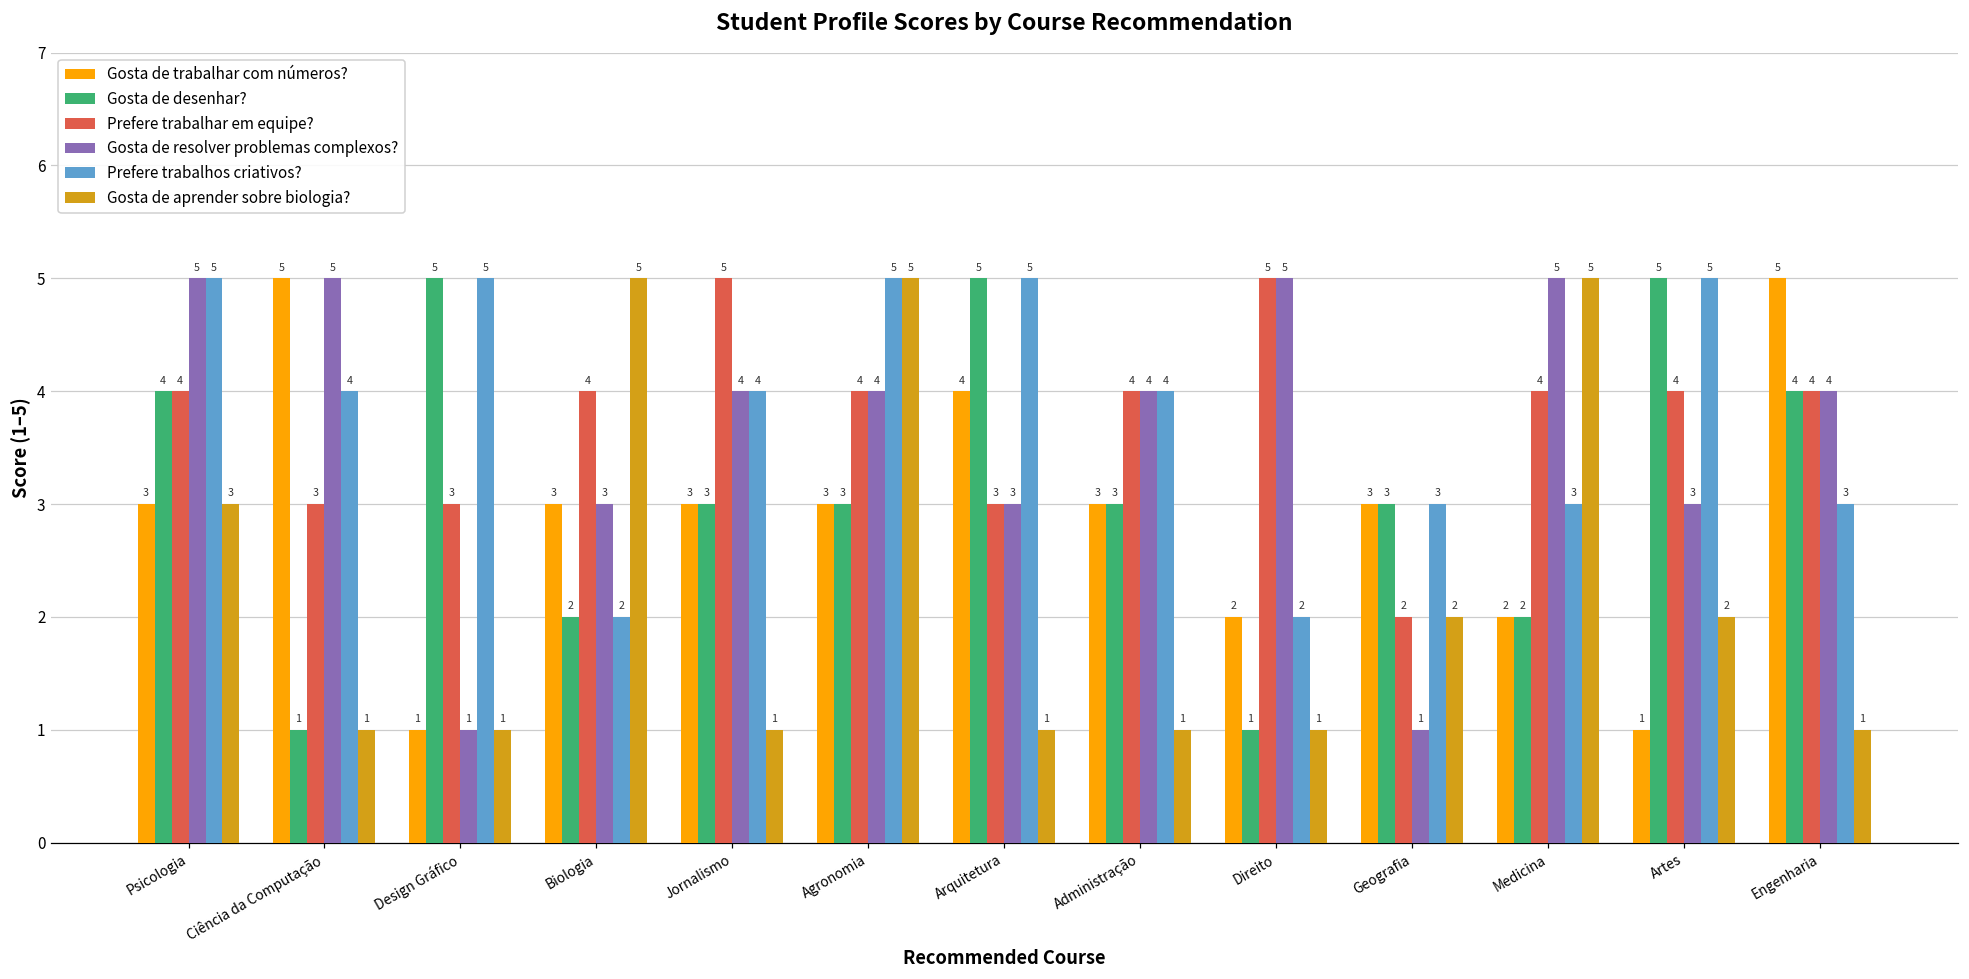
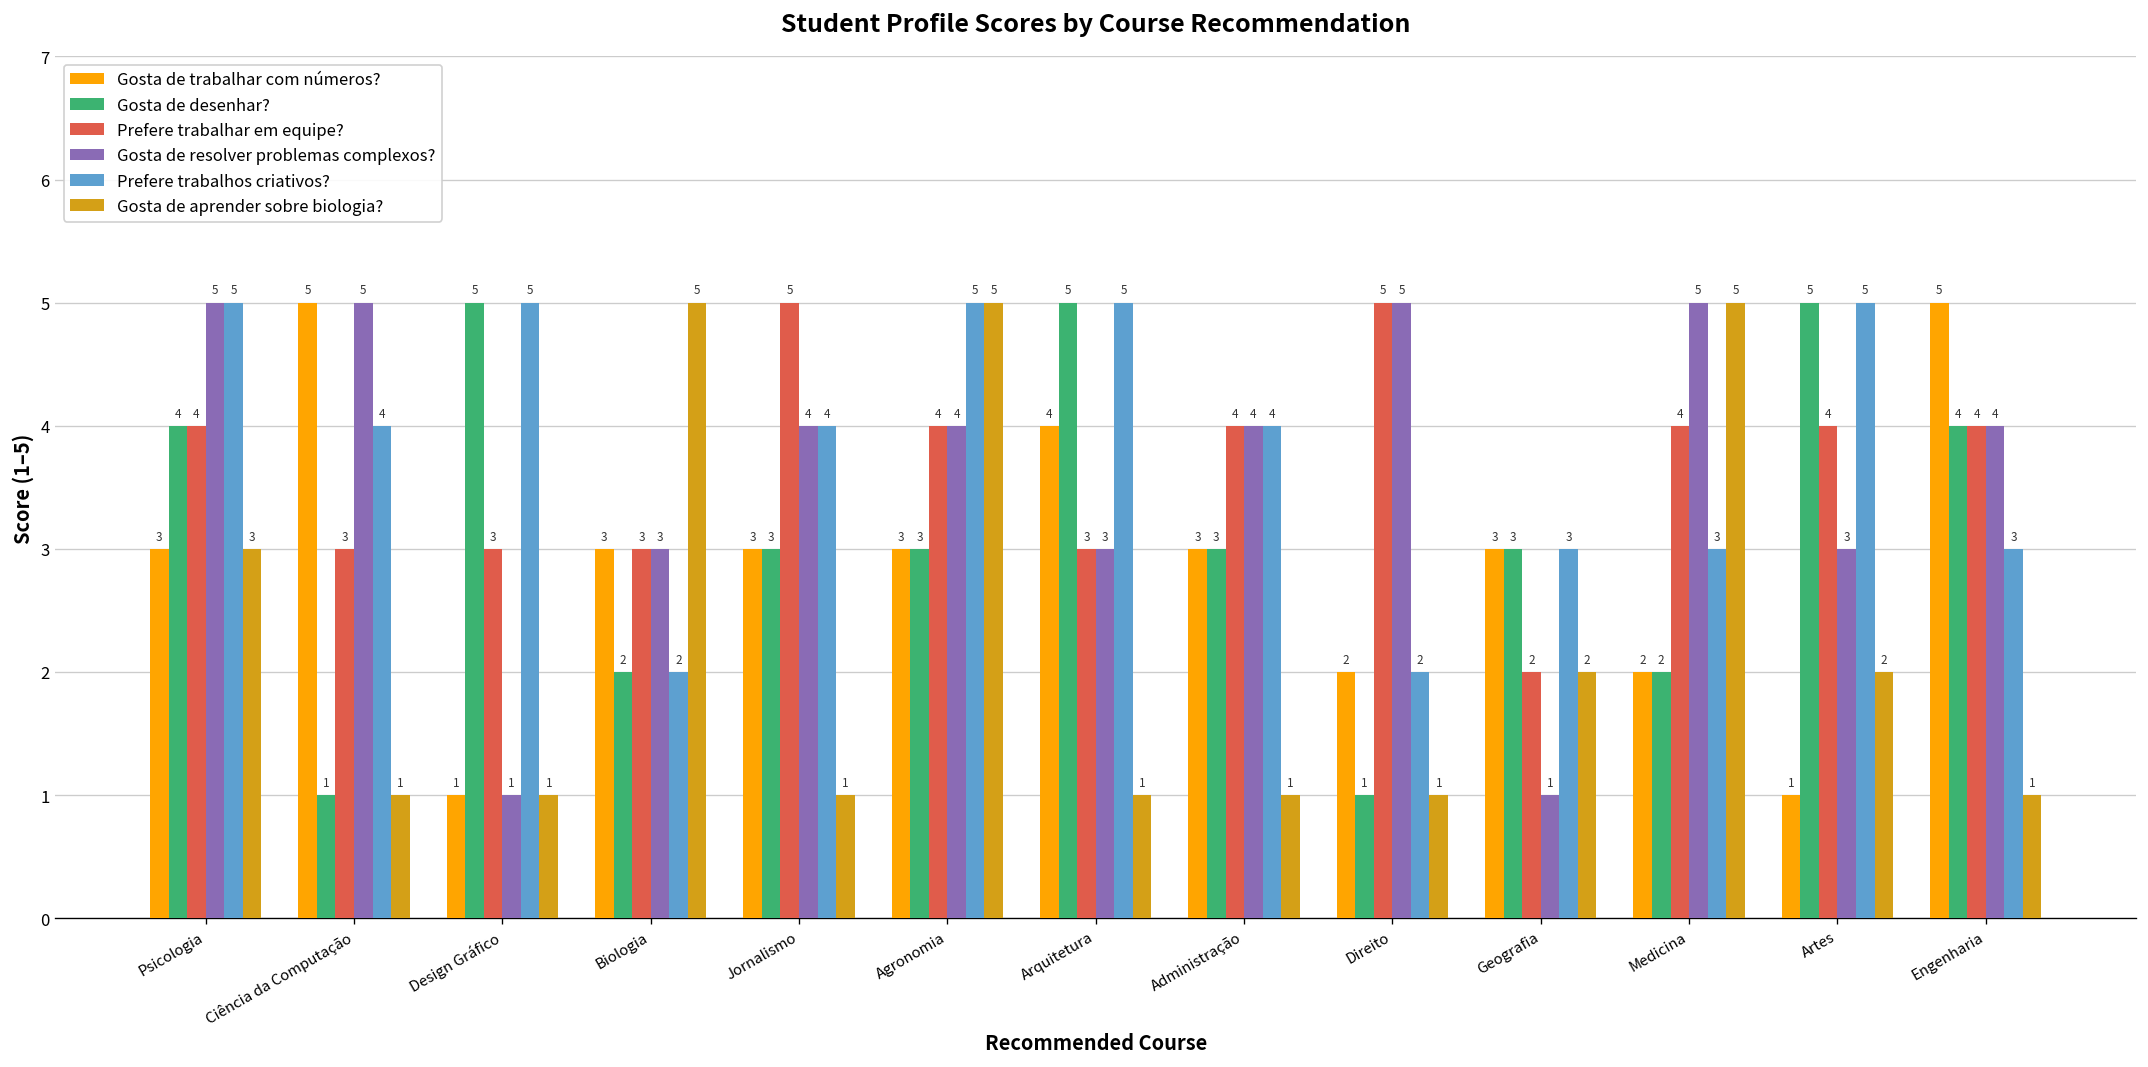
Prefere trabalhar em equipe?, Biologia: 4 -> 3
